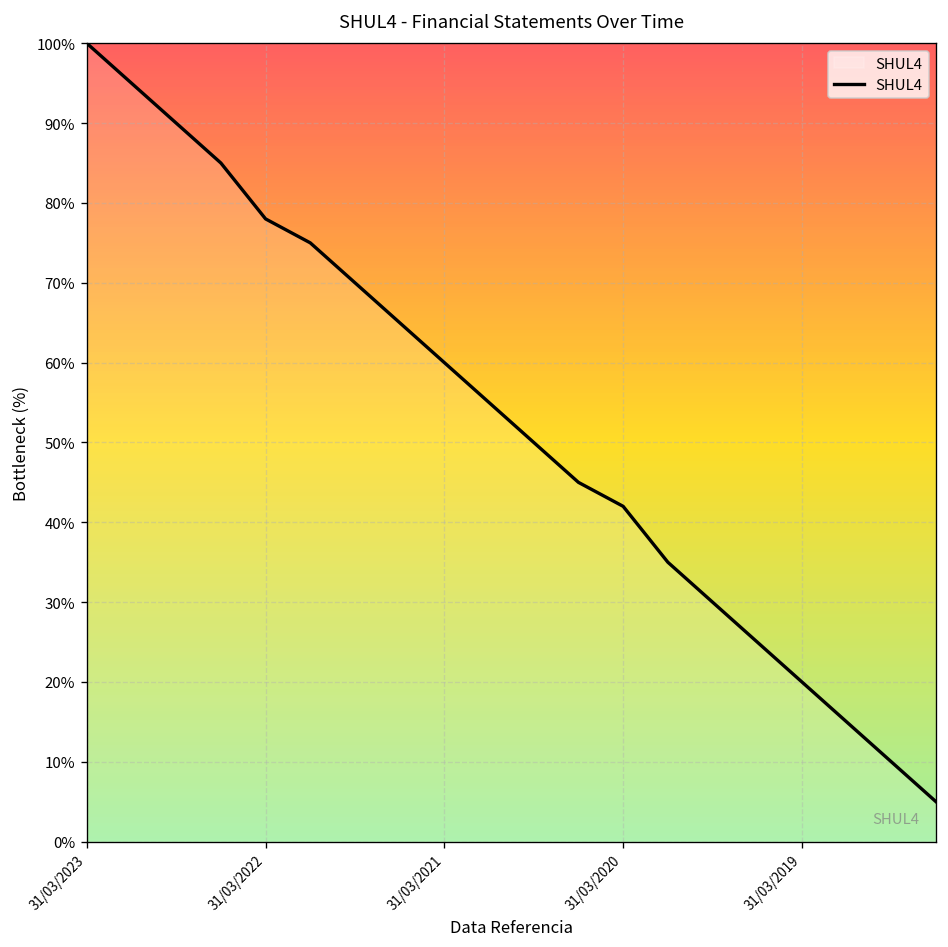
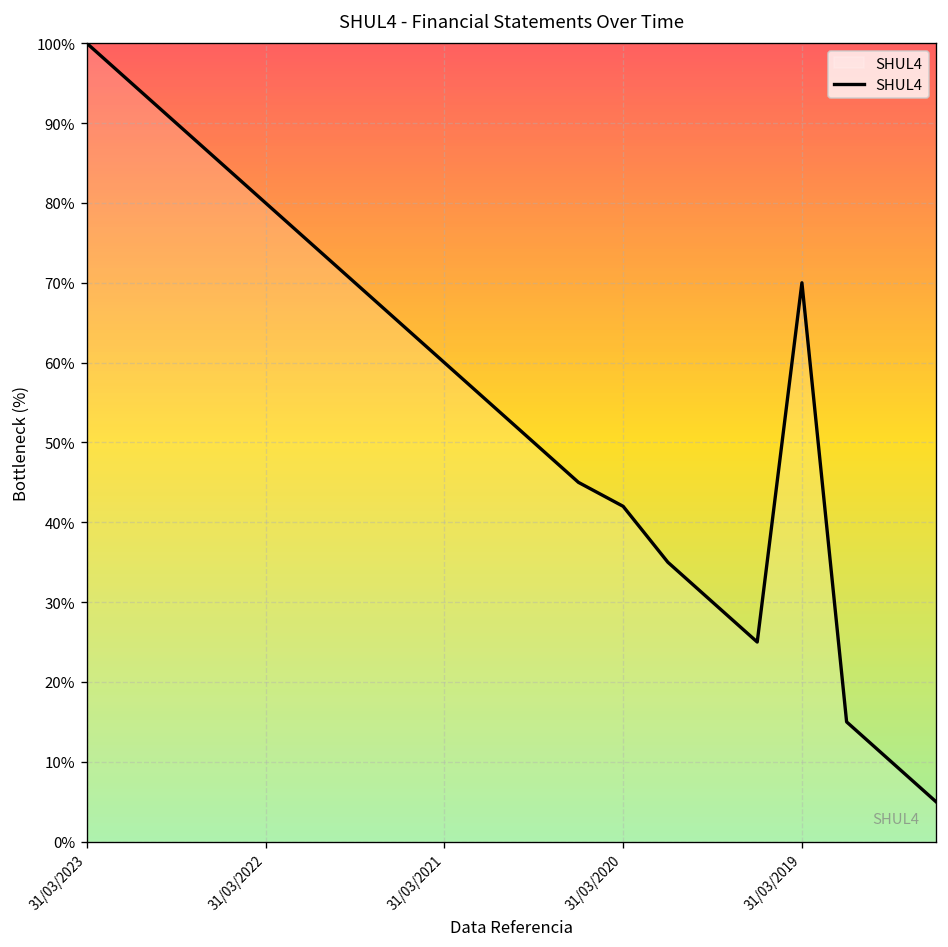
31/03/2022: 78% -> 80%
31/03/2019: 20% -> 70%
